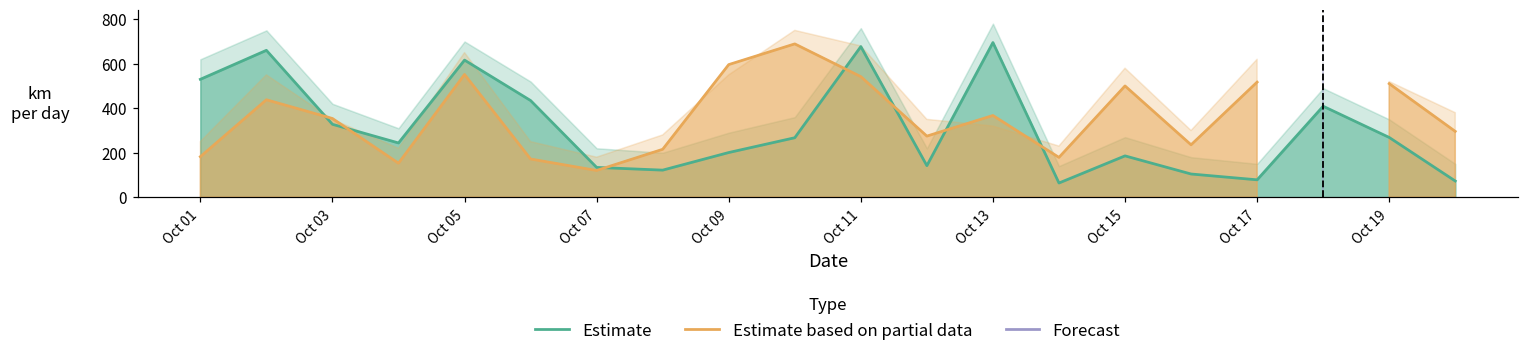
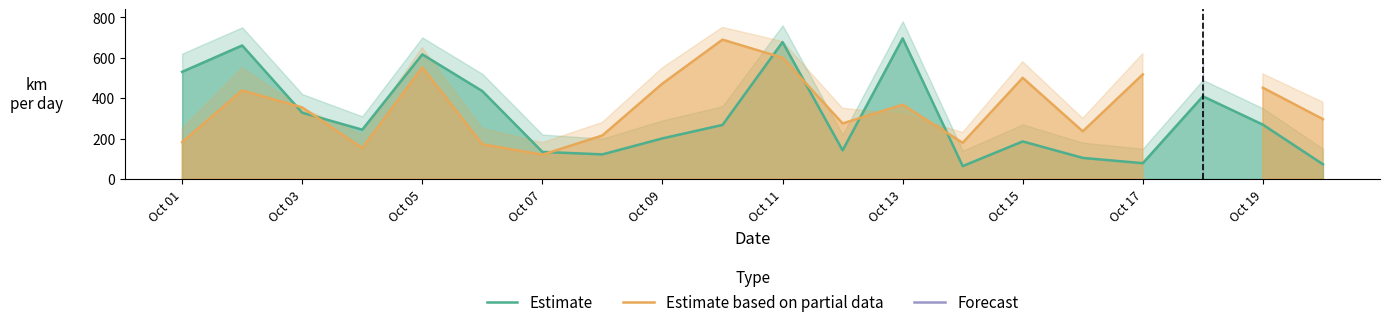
Estimate based on partial data, Oct 09: 600 -> 470
Estimate based on partial data, Oct 11: 540 -> 600
Estimate based on partial data, Oct 19: 510 -> 450
